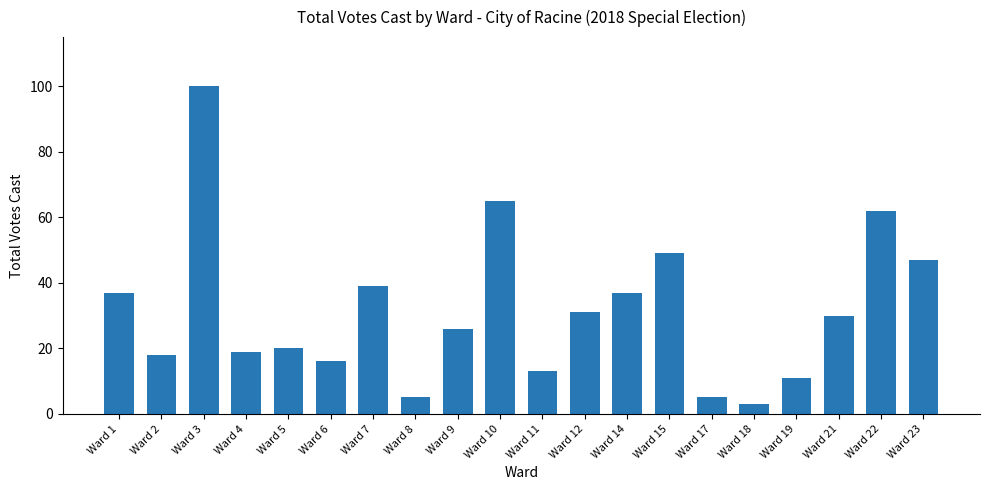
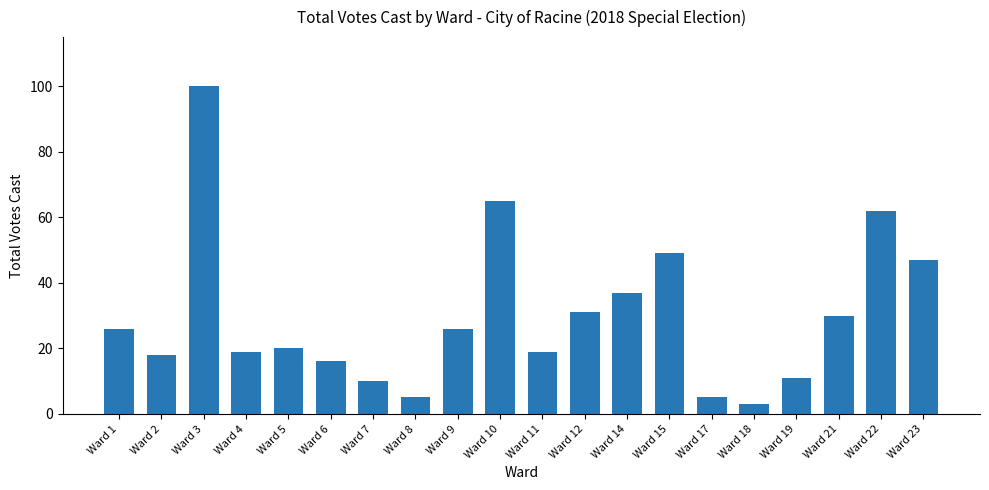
Ward 1: 37 -> 26
Ward 7: 39 -> 10
Ward 11: 13 -> 19
